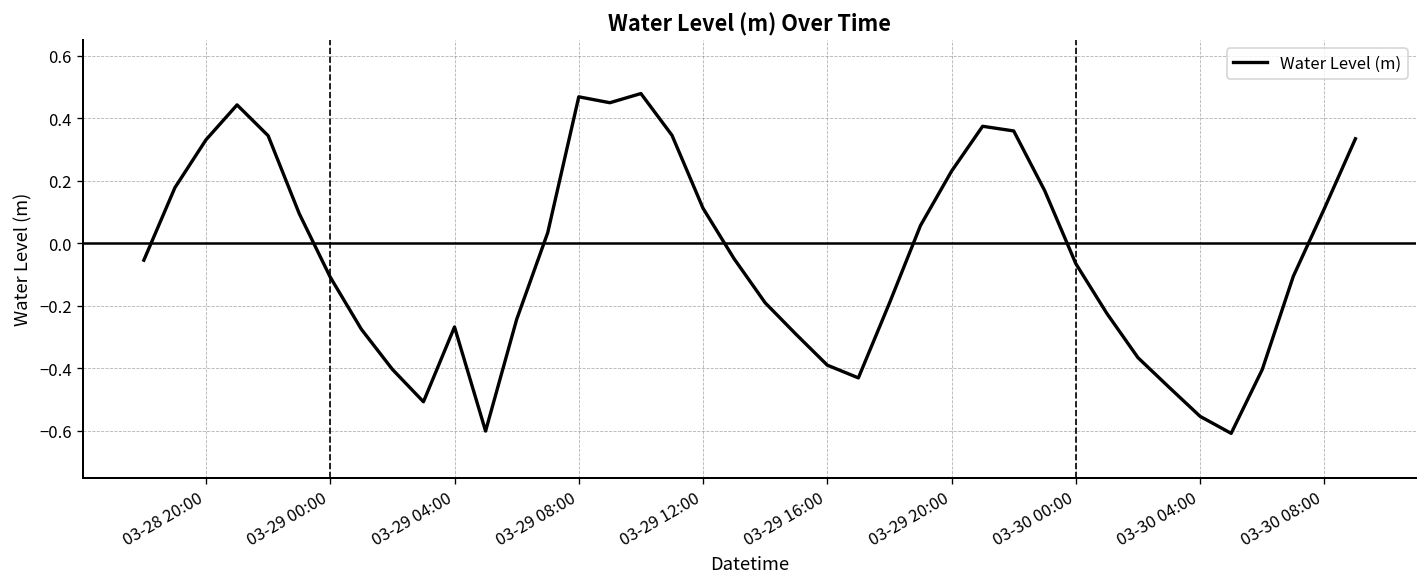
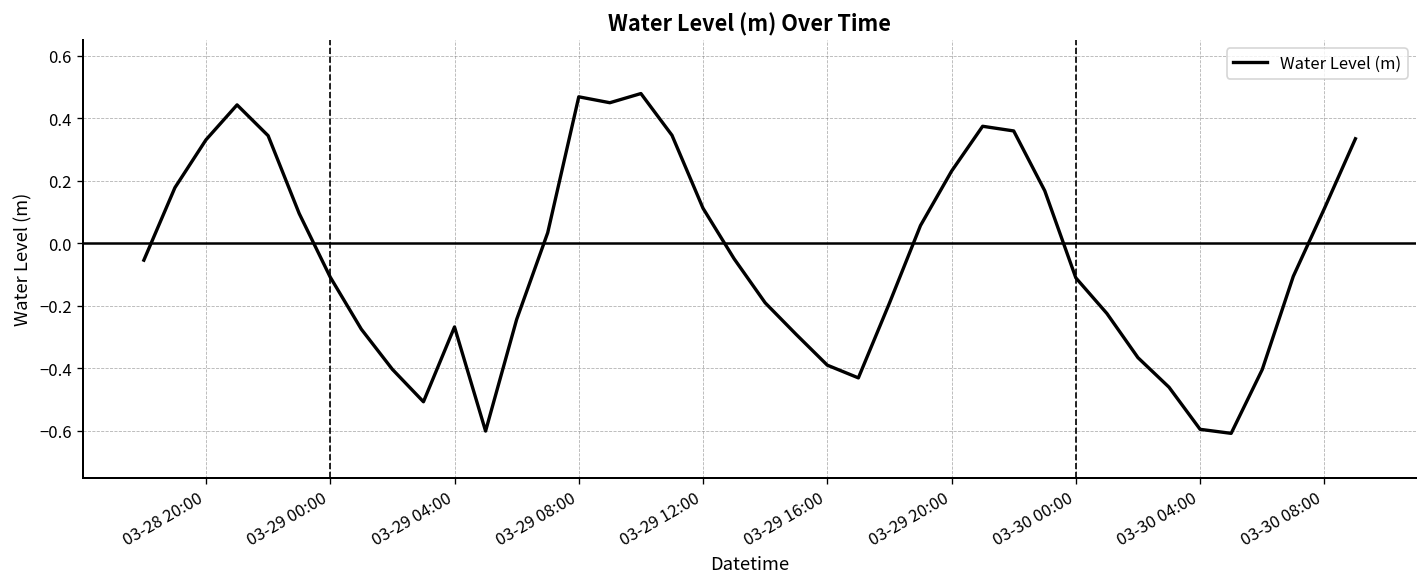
03-30 00:00: -0.07 -> -0.11
03-30 04:00: -0.55 -> -0.60
